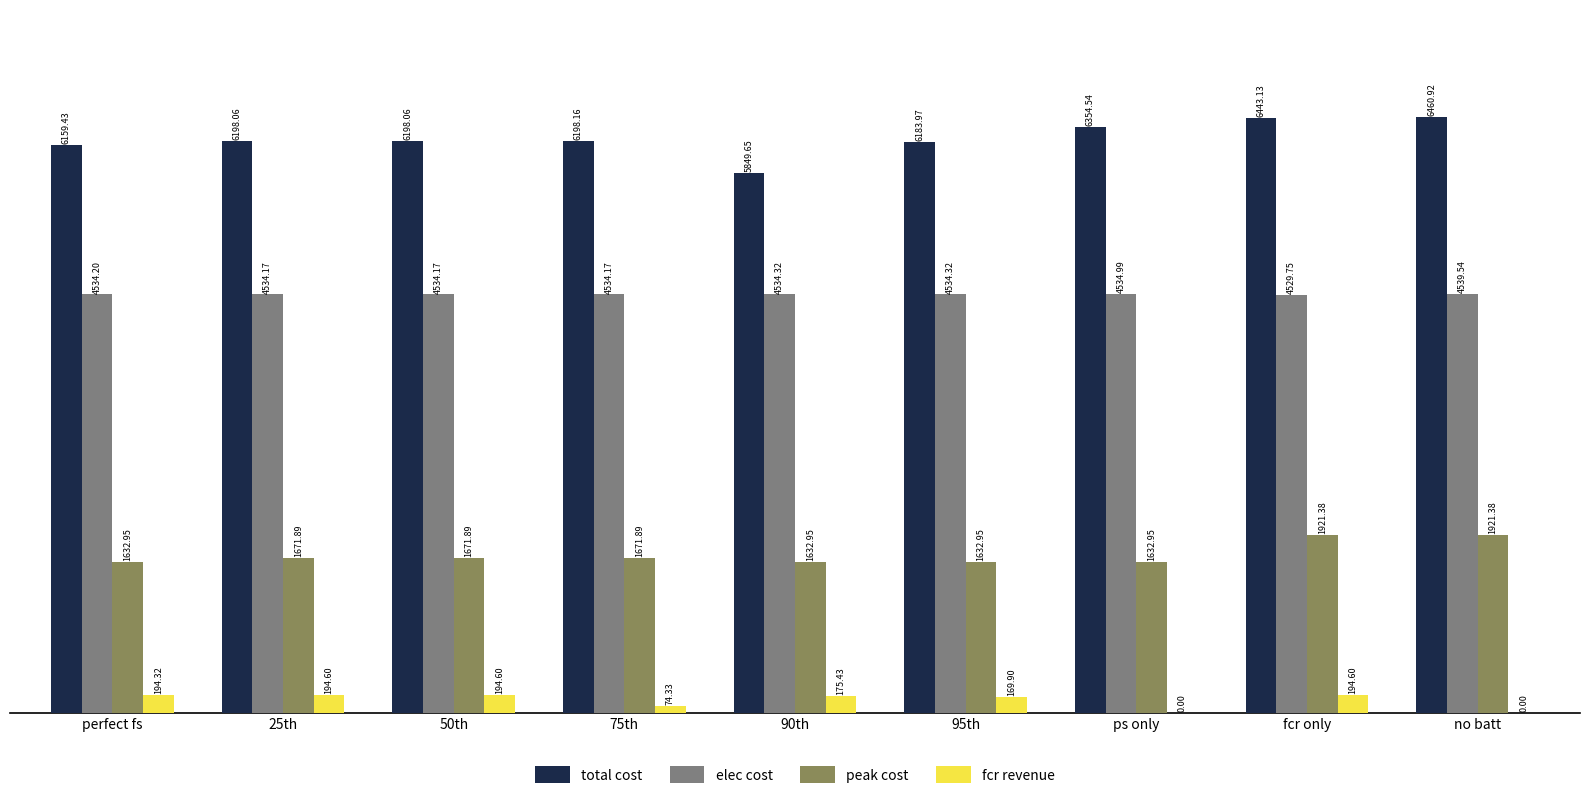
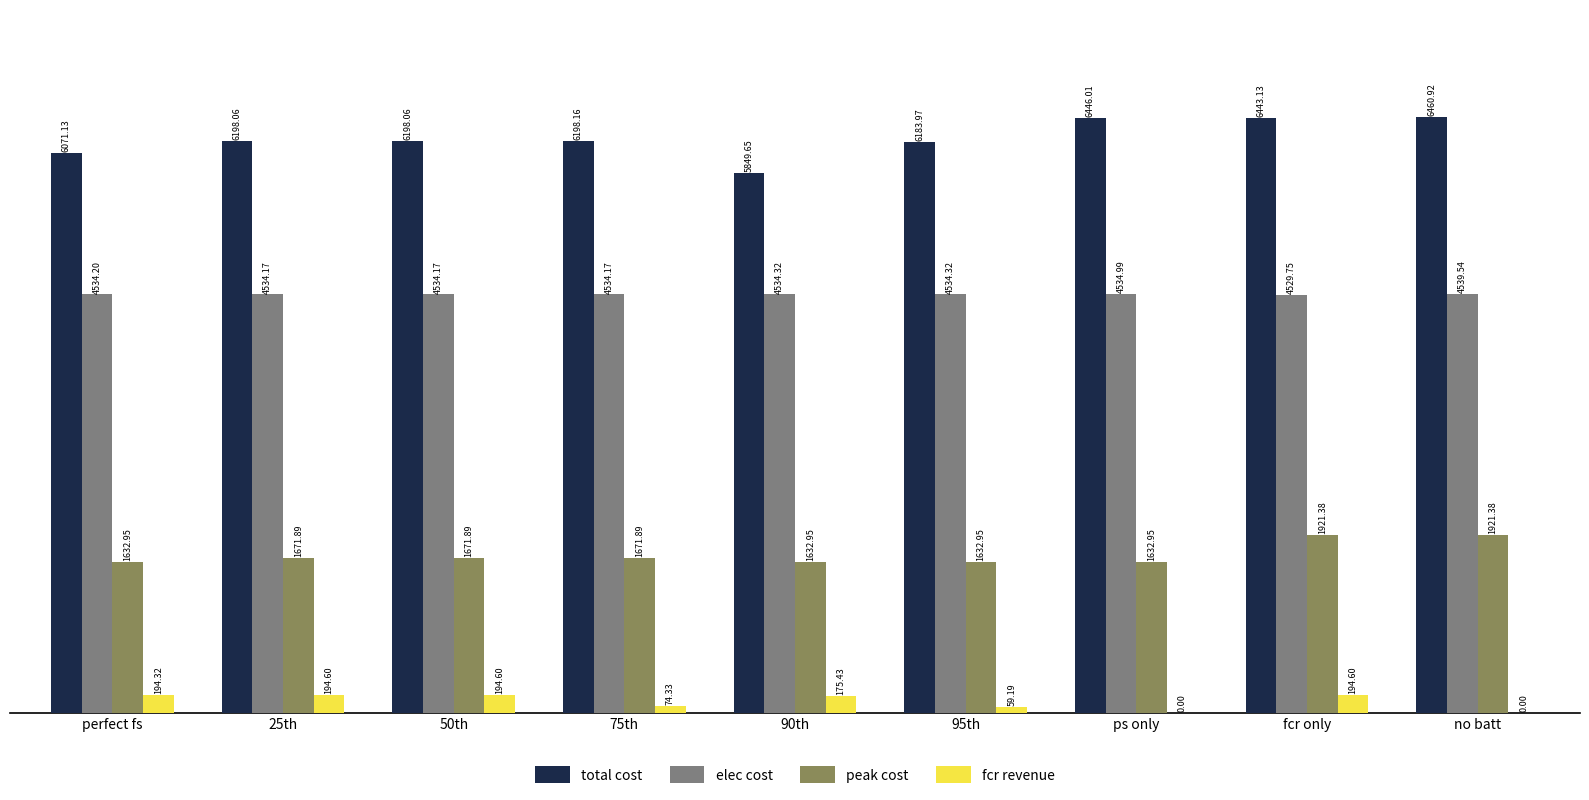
total cost, perfect fs: 6159.43 -> 6071.13
fcr revenue, 95th: 169.90 -> 59.19
total cost, ps only: 6354.54 -> 6446.01
